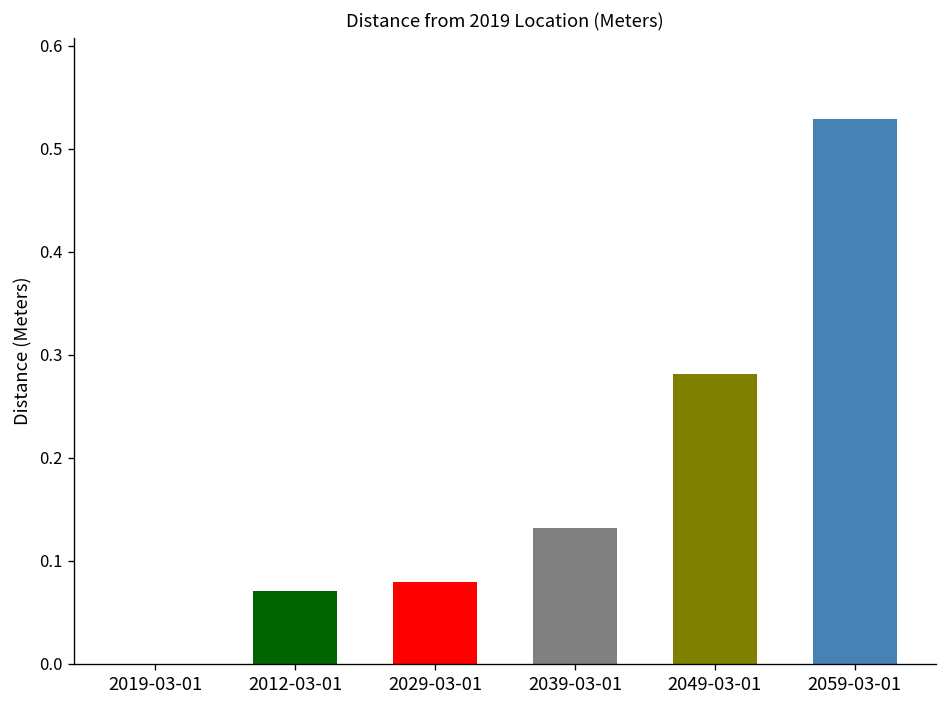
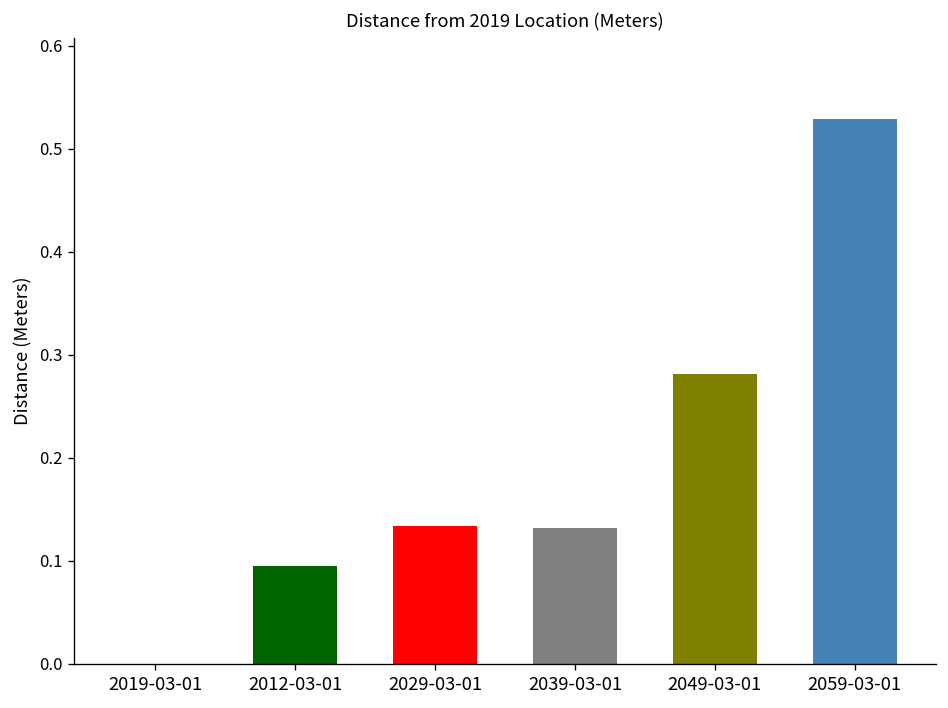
2012-03-01: 0.07 -> 0.09
2029-03-01: 0.08 -> 0.13
